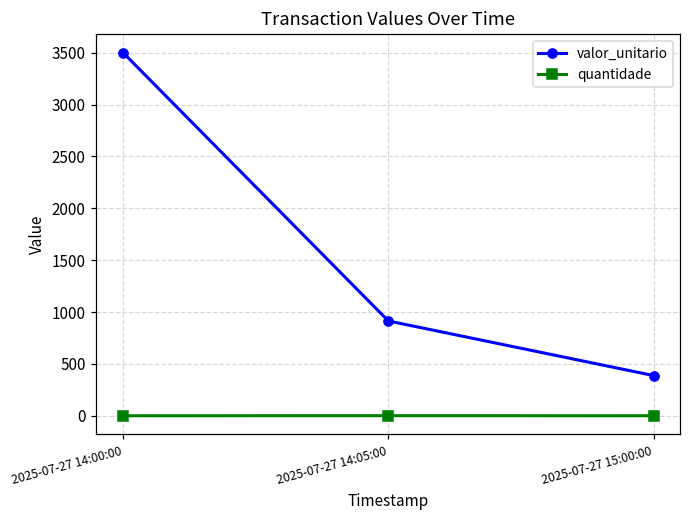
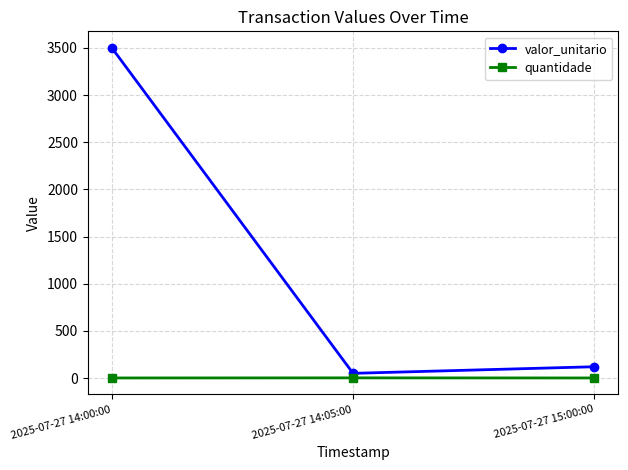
valor_unitario, 2025-07-27 14:05:00: 900 -> 100
valor_unitario, 2025-07-27 15:00:00: 400 -> 100
